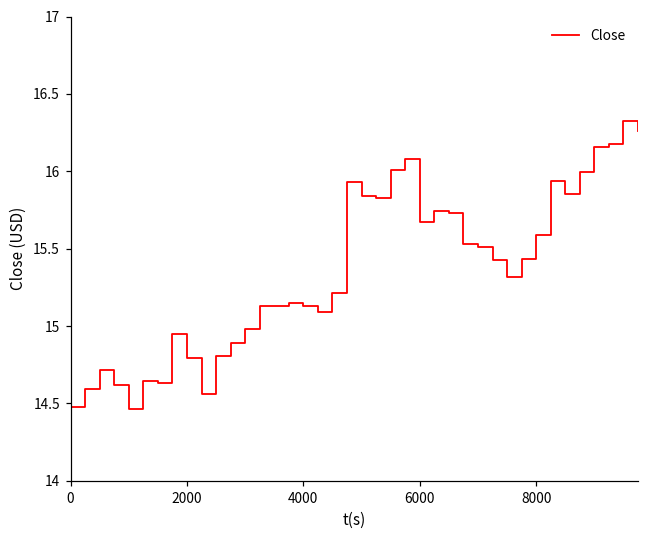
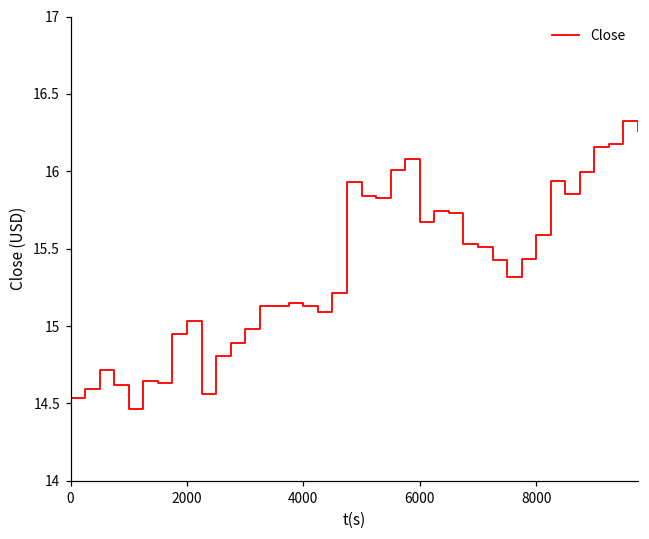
0: 14.48 -> 14.54
2000: 14.79 -> 15.03
